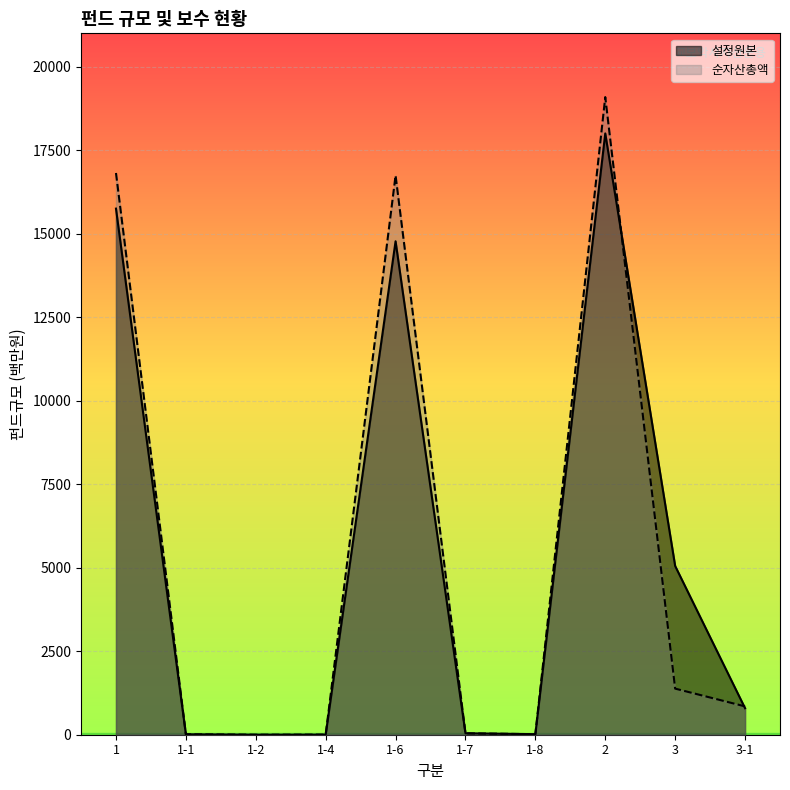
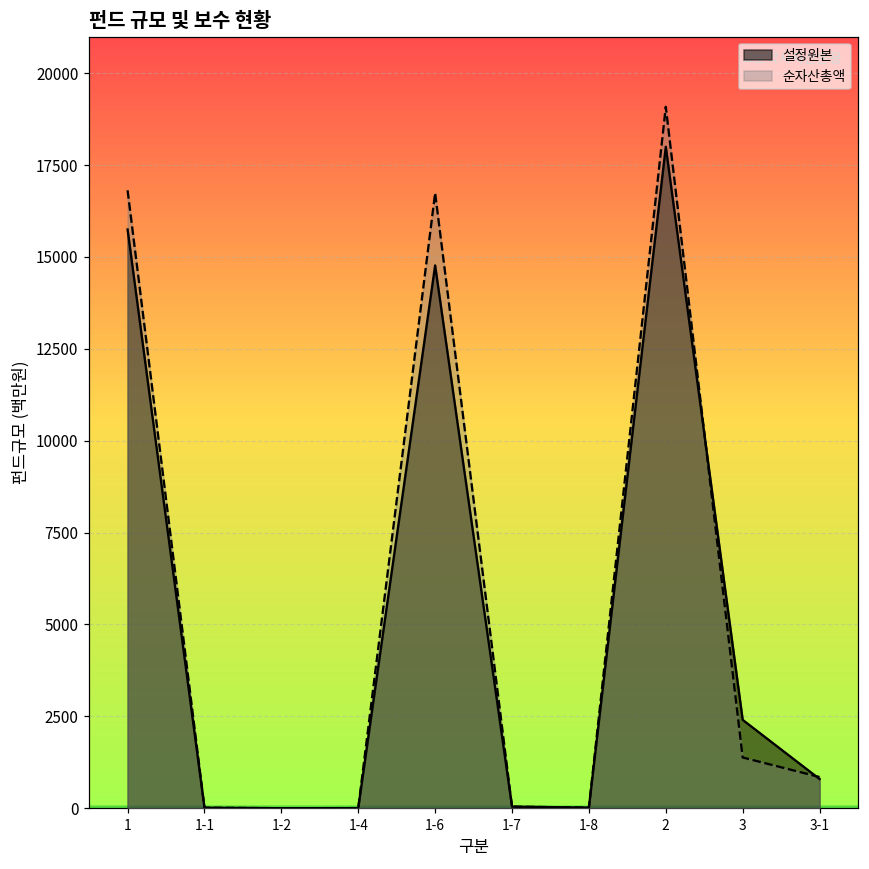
설정원본, 3: 5100 -> 2400
